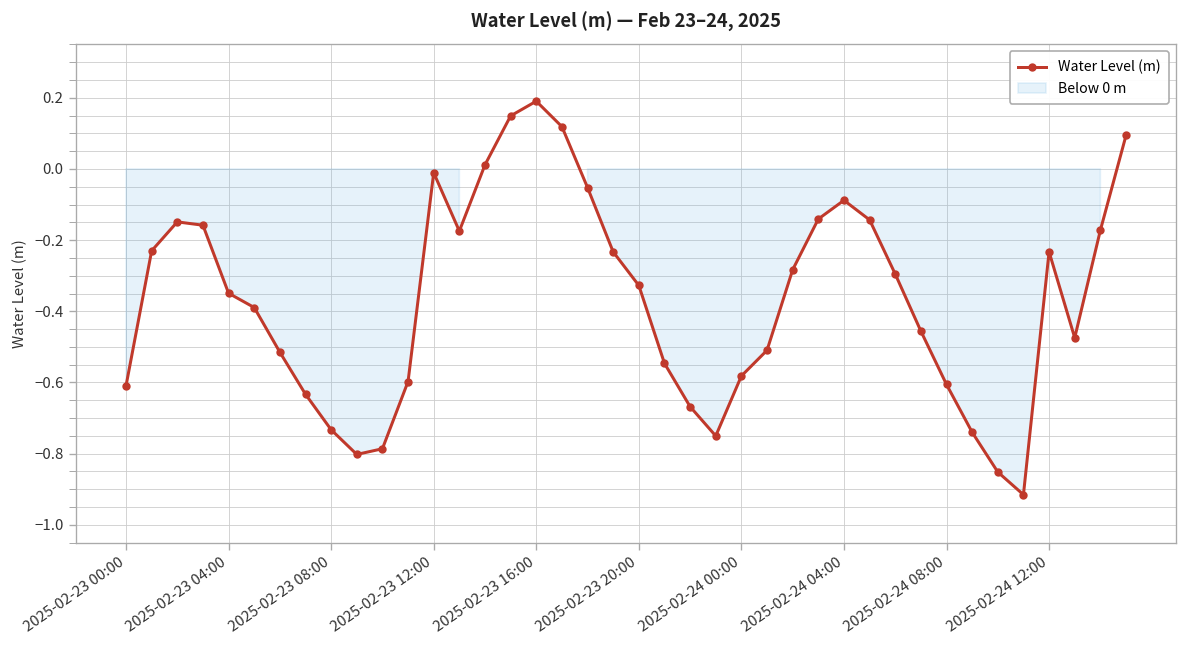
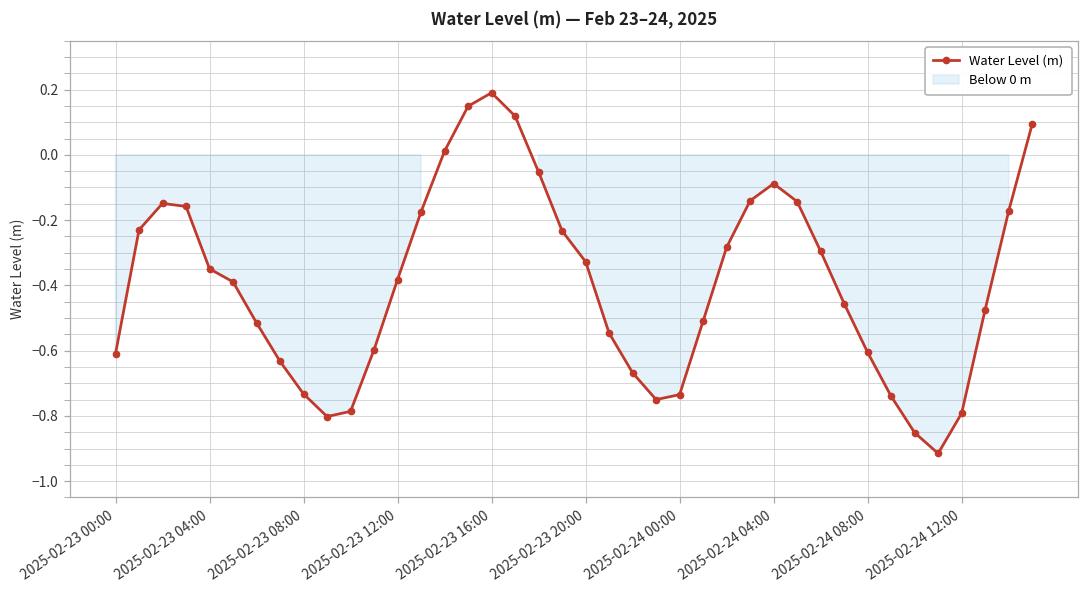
2025-02-23 12:00: -0.01 -> -0.38
2025-02-24 00:00: -0.58 -> -0.73
2025-02-24 12:00: -0.23 -> -0.79
